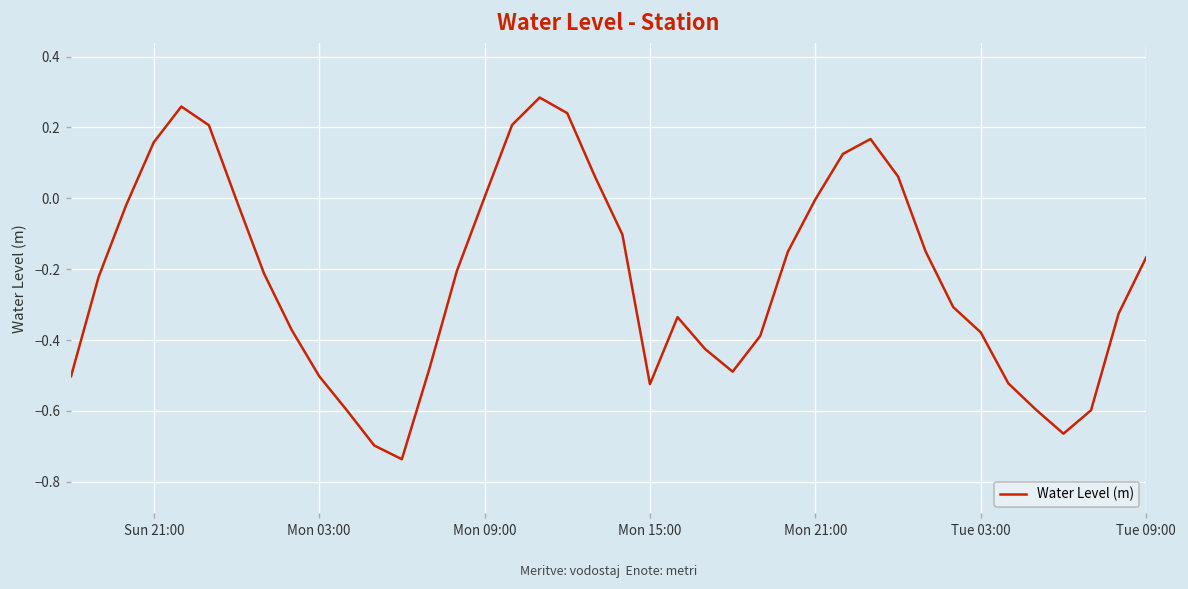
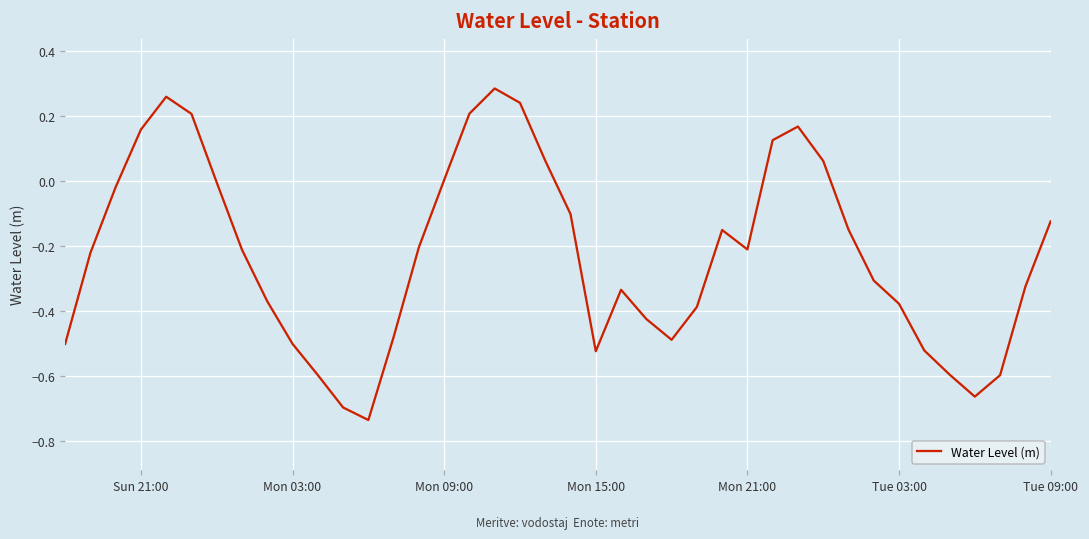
Mon 21:00: 0.00 -> -0.21
Tue 09:00: -0.17 -> -0.12
